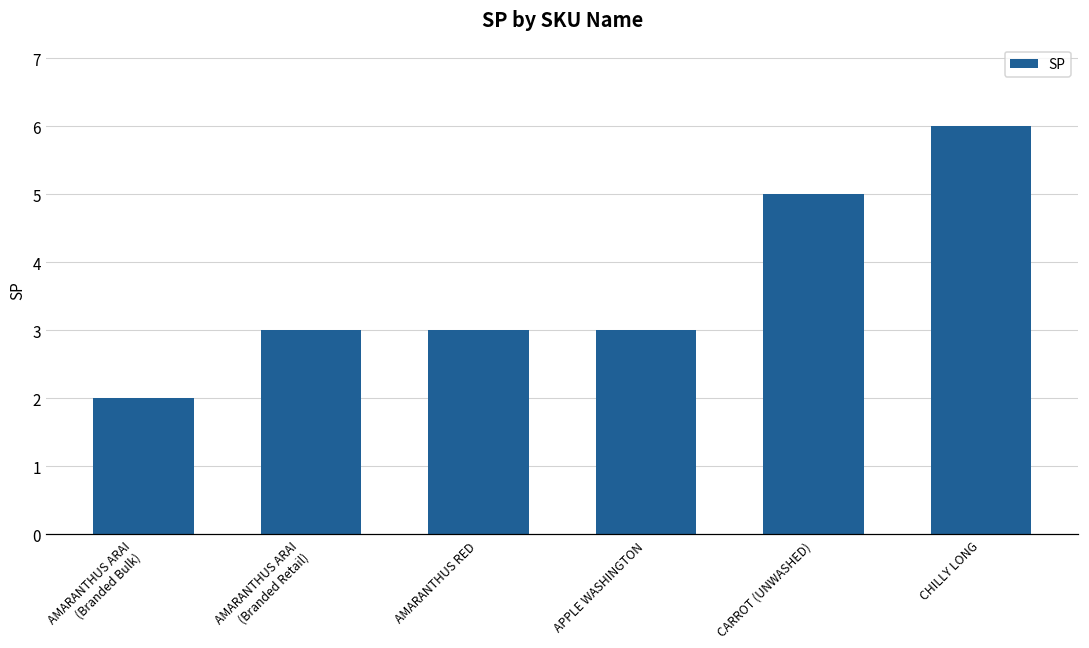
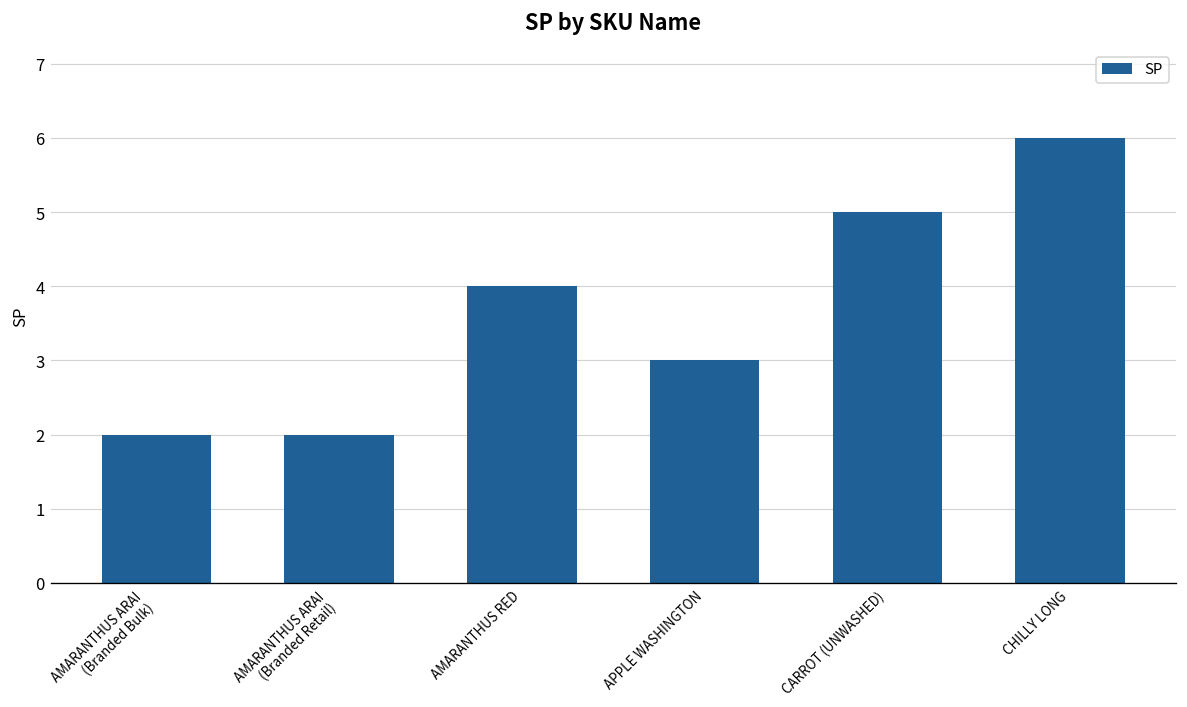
AMARANTHUS ARAI (Branded Retail): 3 -> 2
AMARANTHUS RED: 3 -> 4
